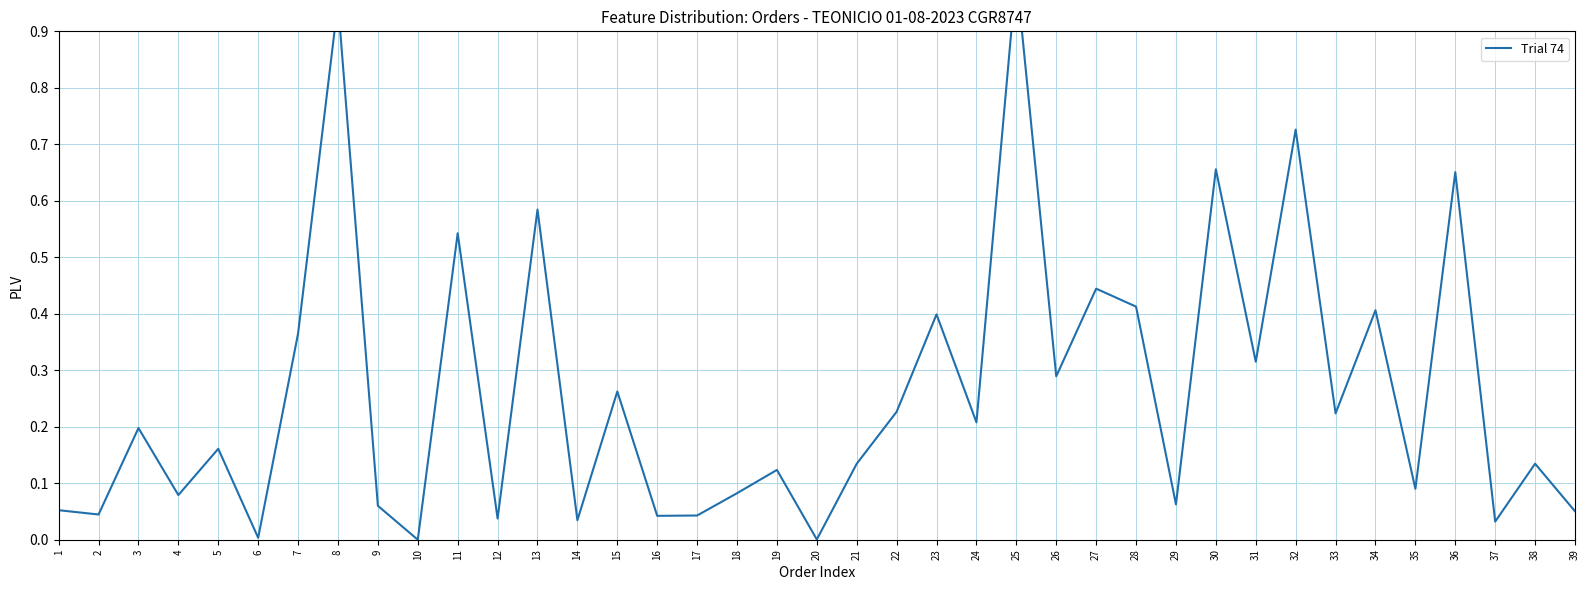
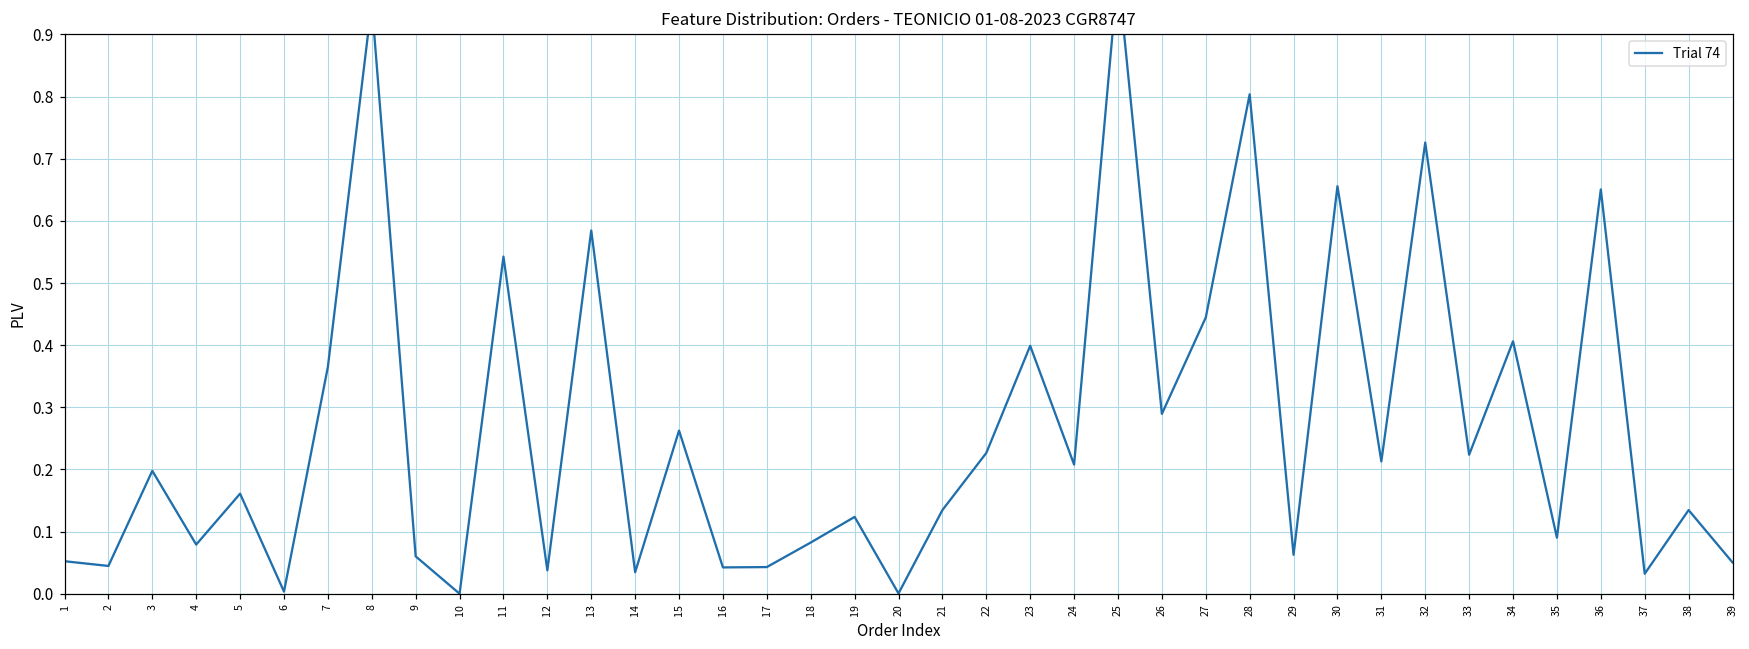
28: 0.41 -> 0.80
31: 0.32 -> 0.21
